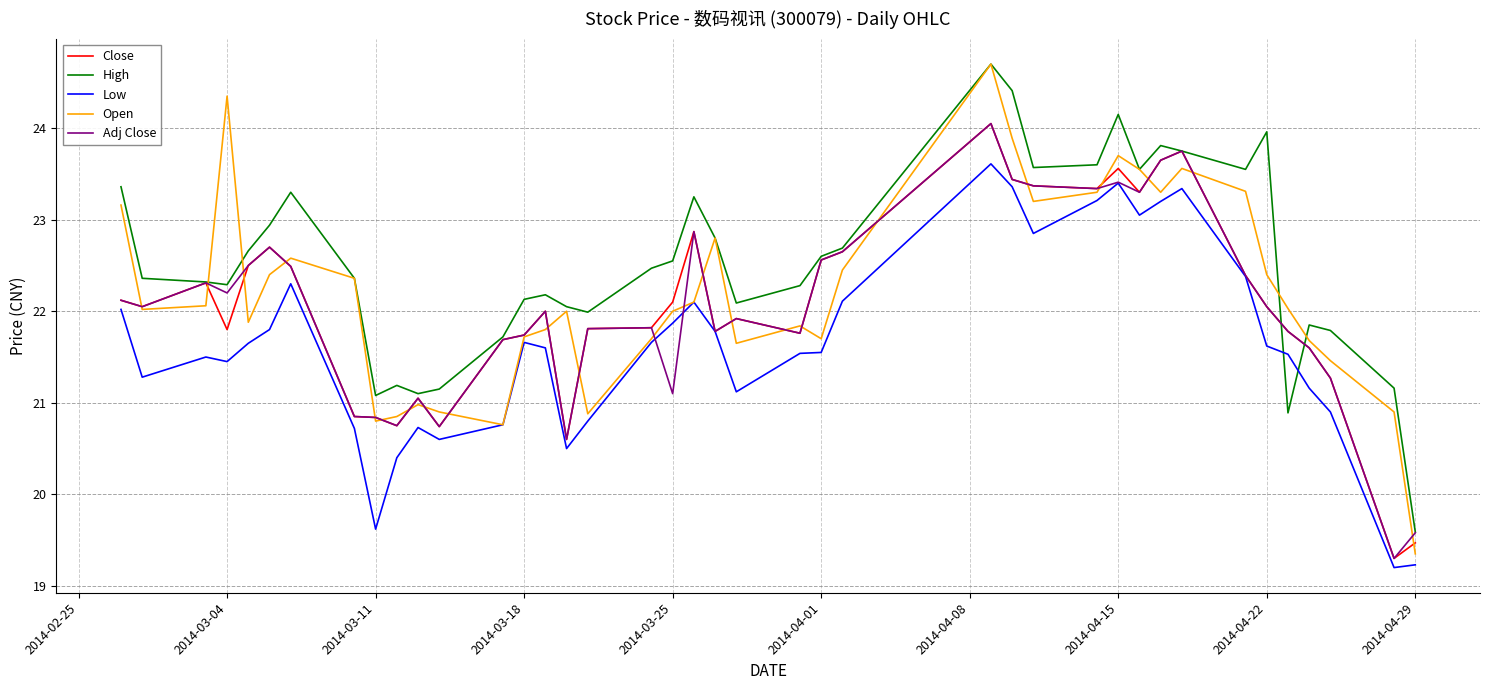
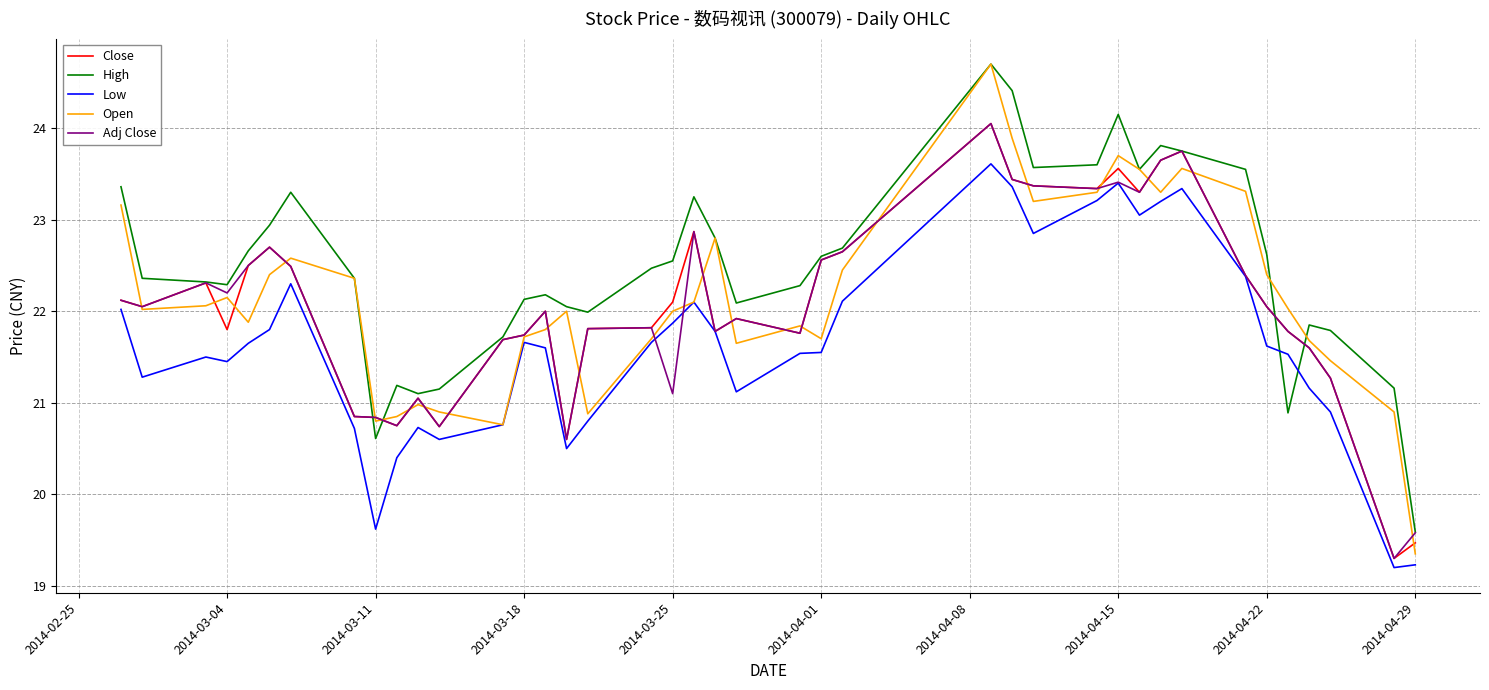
Open, 2014-03-04: 24.4 -> 22.2
High, 2014-03-11: 21.1 -> 20.6
High, 2014-04-22: 24.0 -> 22.6
